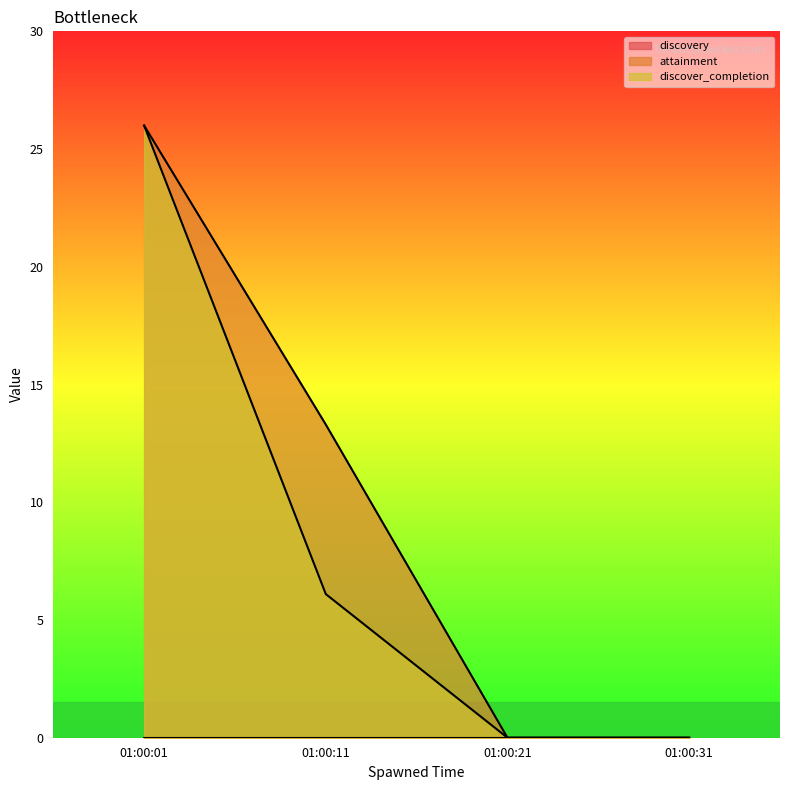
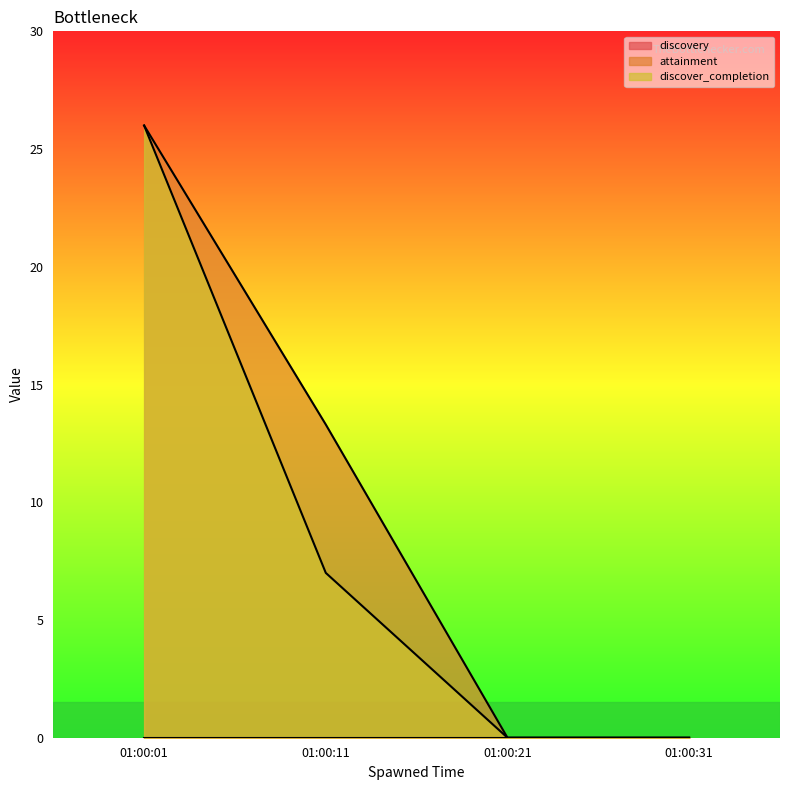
discover_completion, 01:00:11: 6.1 -> 7.0
